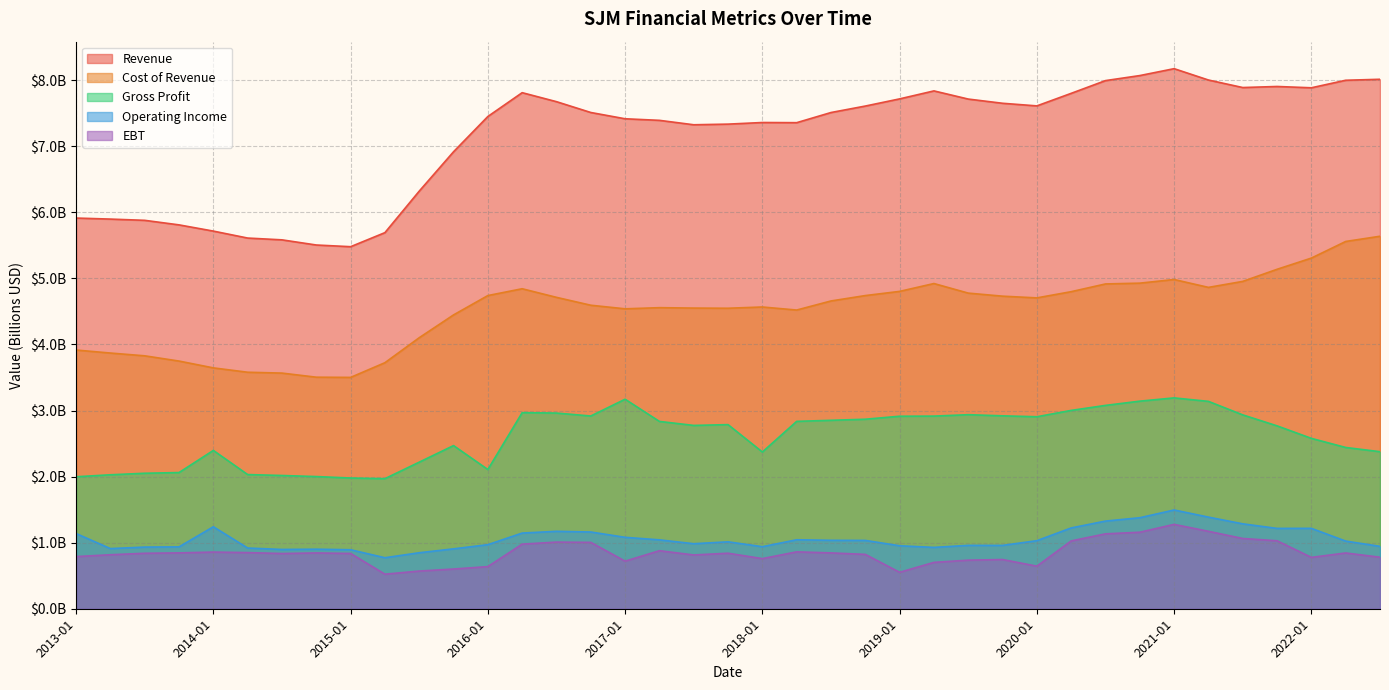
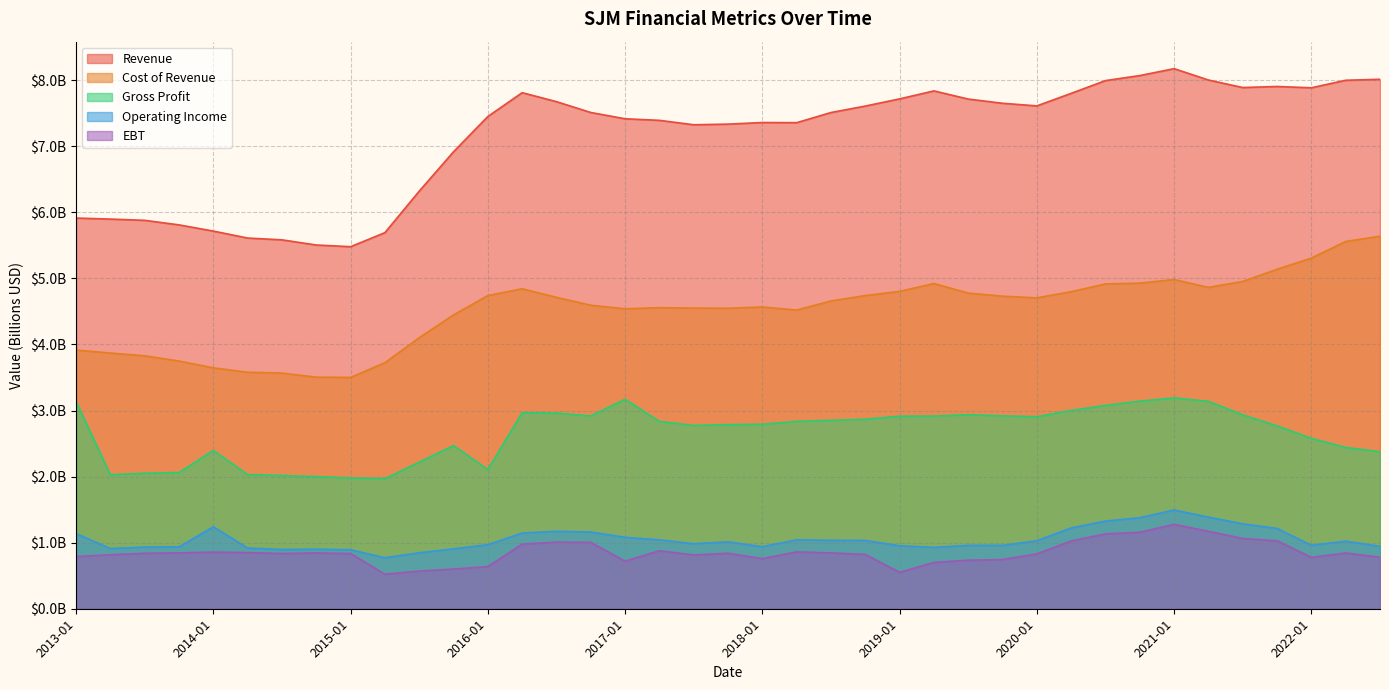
Gross Profit, 2013-01: $2000000000 -> $3100000000
Gross Profit, 2018-01: $2400000000 -> $2800000000
EBT, 2020-01: $600000000 -> $800000000
Operating Income, 2022-01: $1200000000 -> $1000000000
